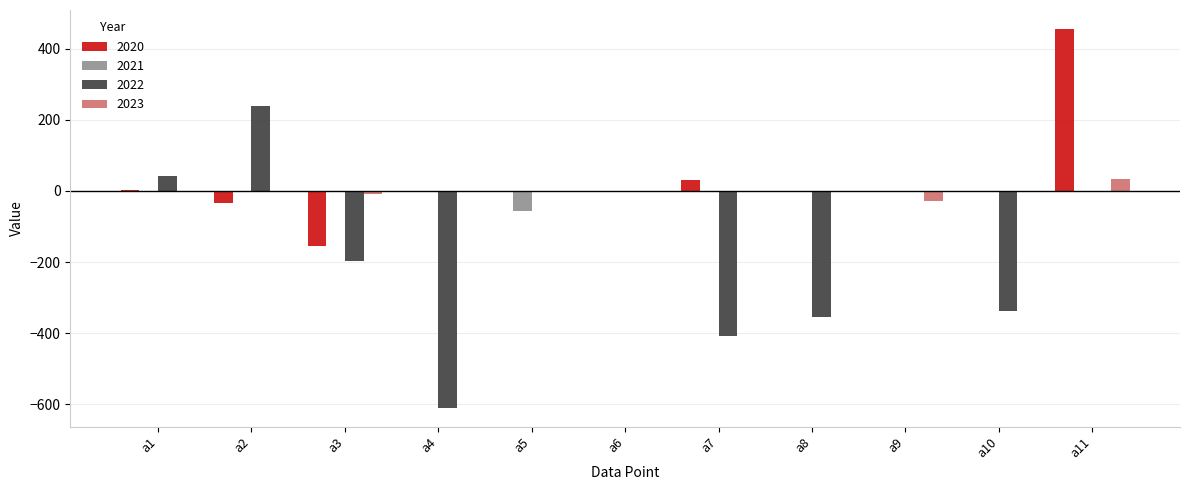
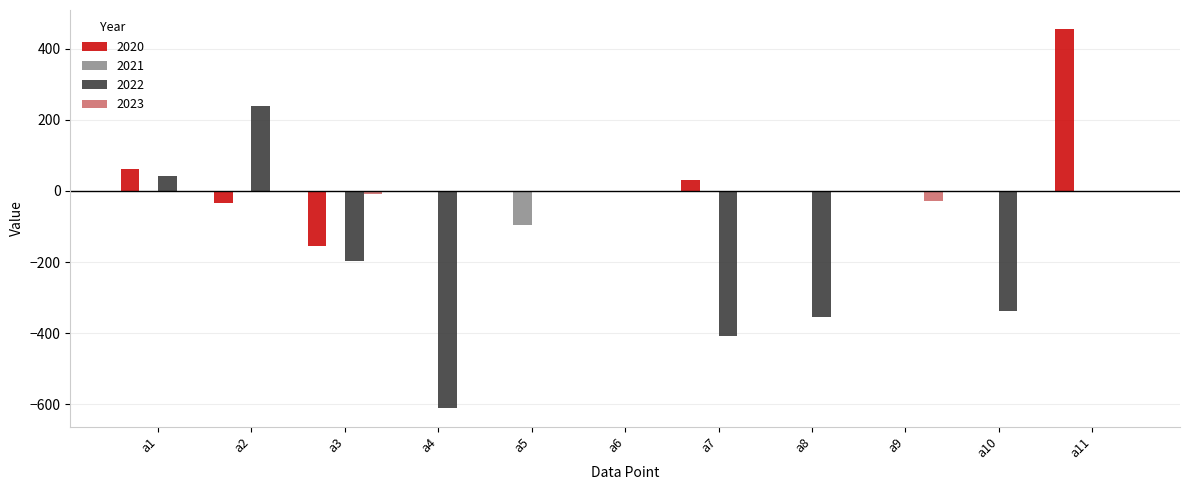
2020, a1: 0 -> 60
2021, a5: -60 -> -100
2023, a11: 30 -> 0
